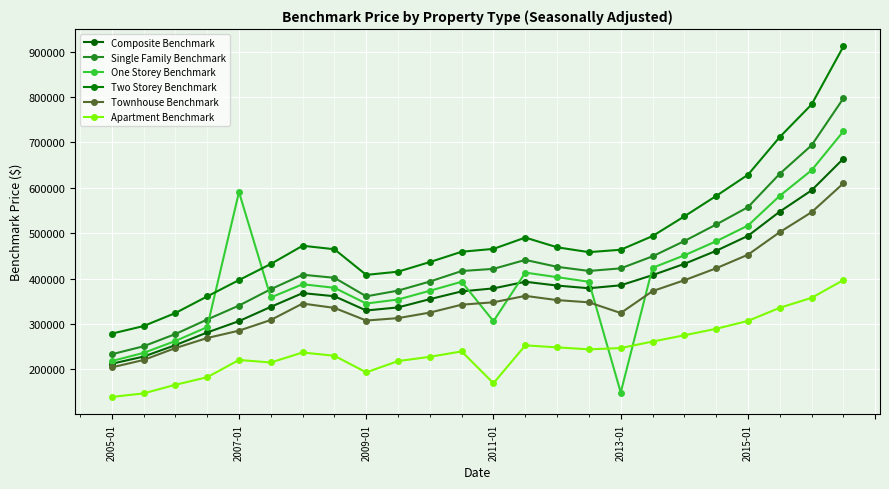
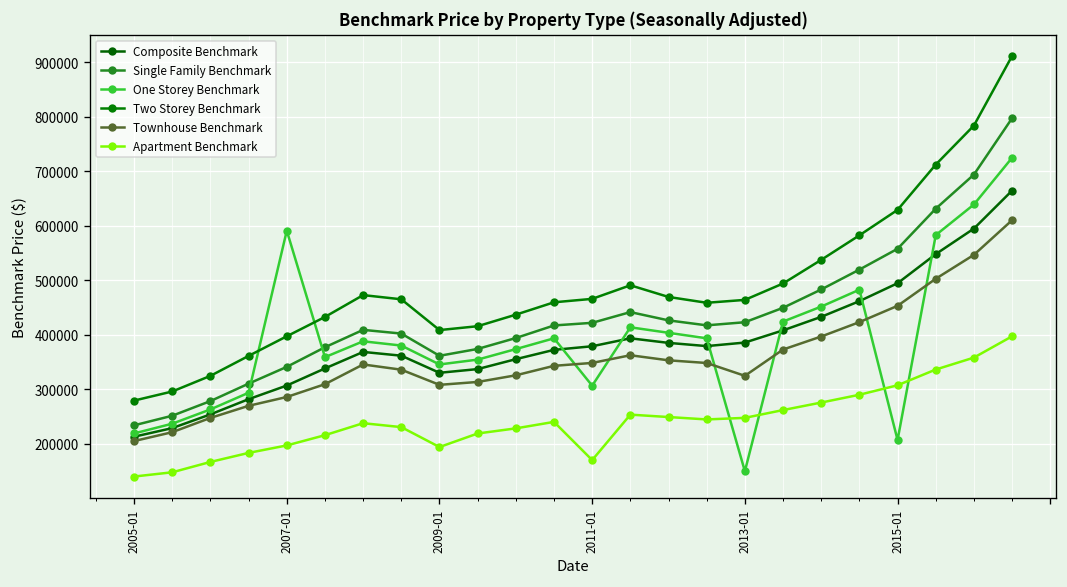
Apartment Benchmark, 2007-01: 220000 -> 200000
One Storey Benchmark, 2015-01: 520000 -> 210000
